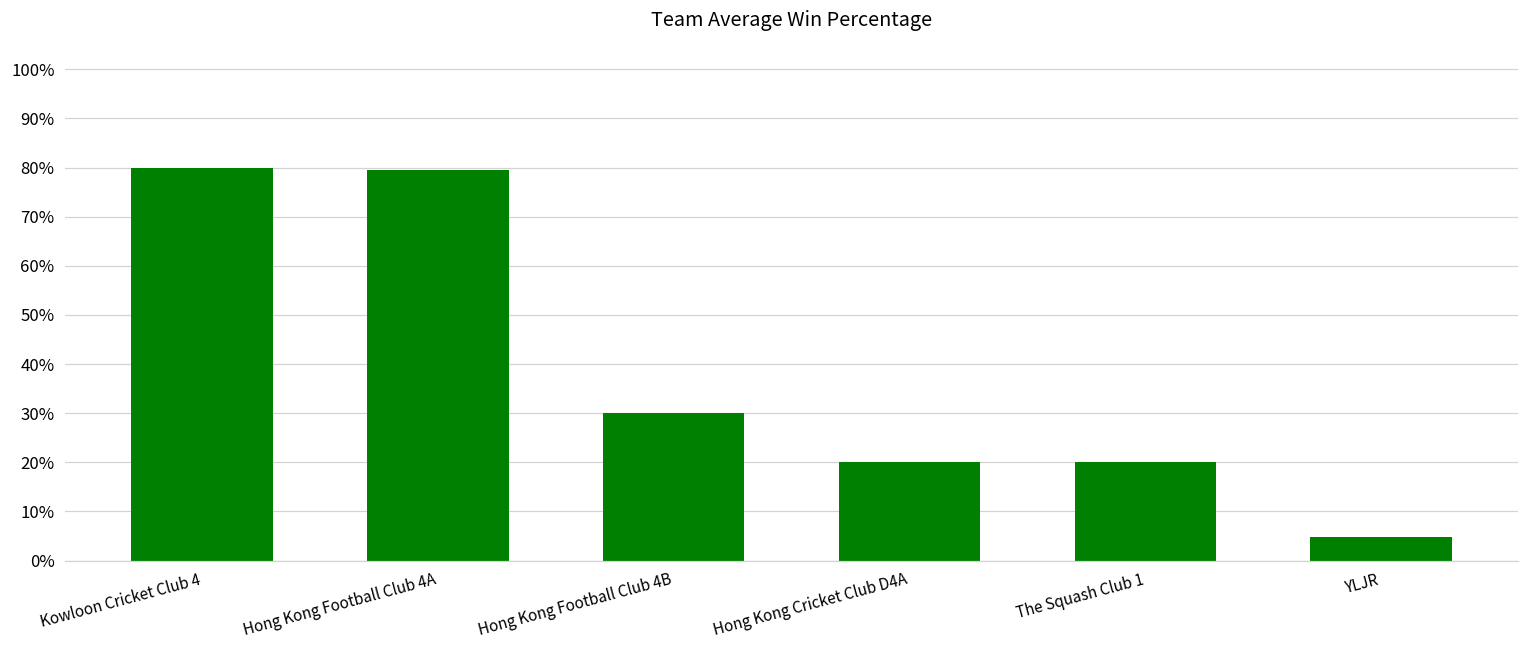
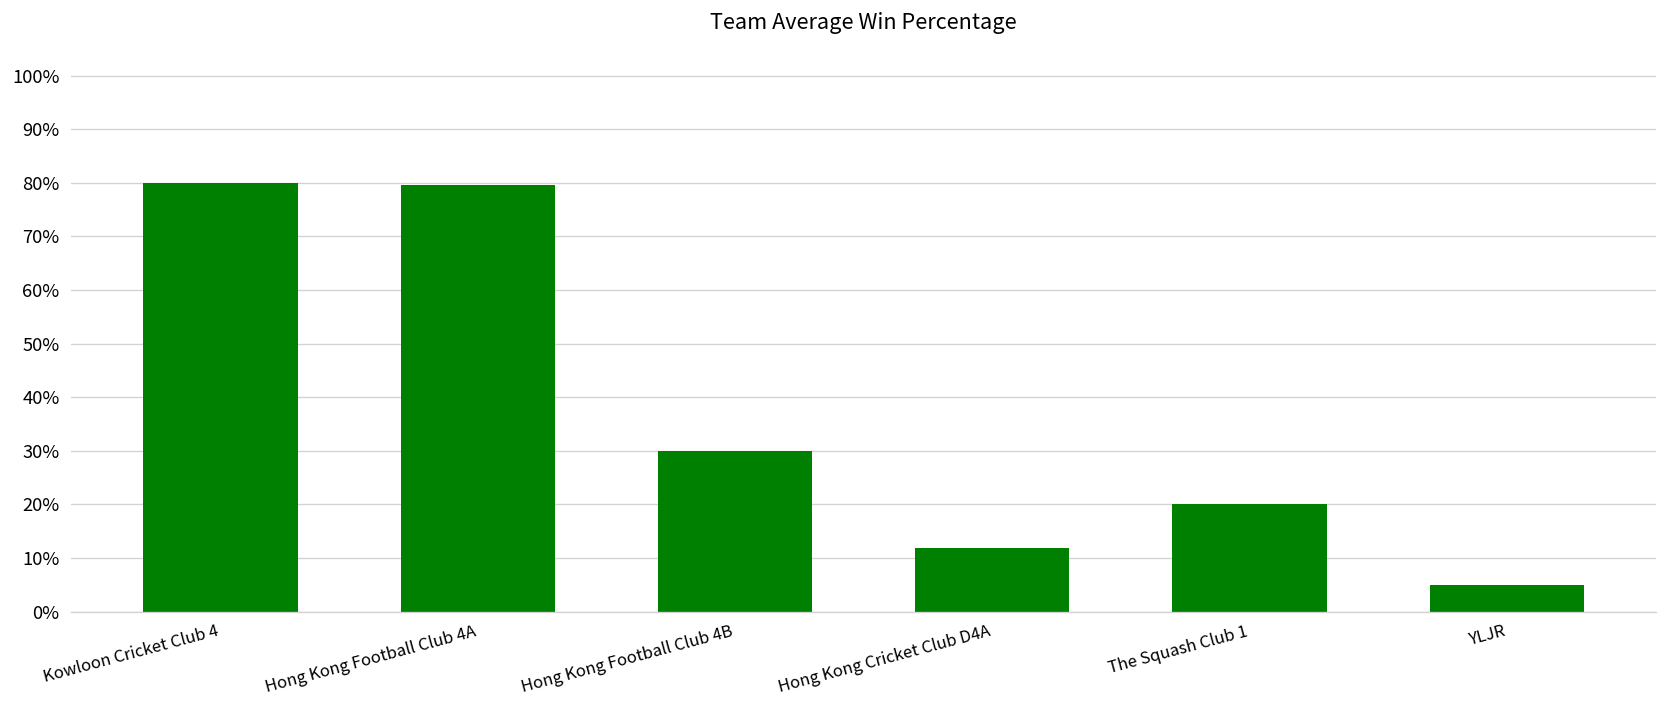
Hong Kong Cricket Club D4A: 20% -> 12%
